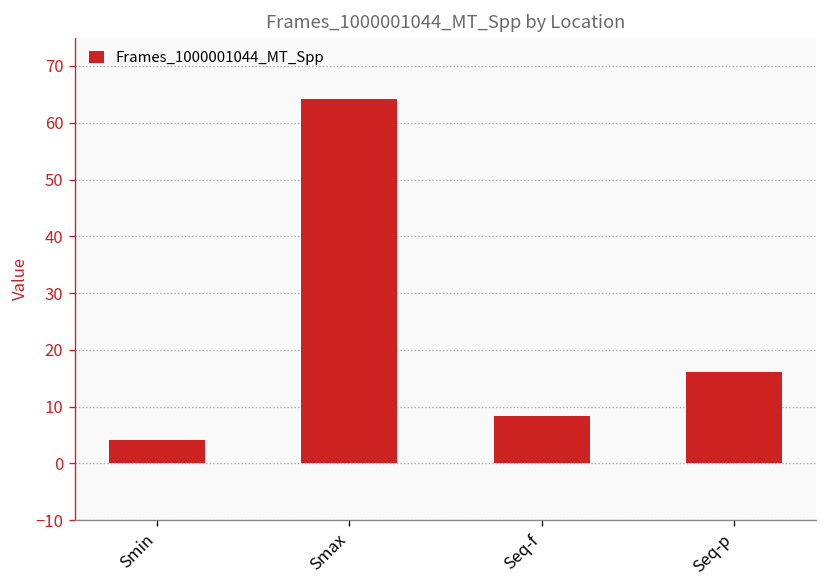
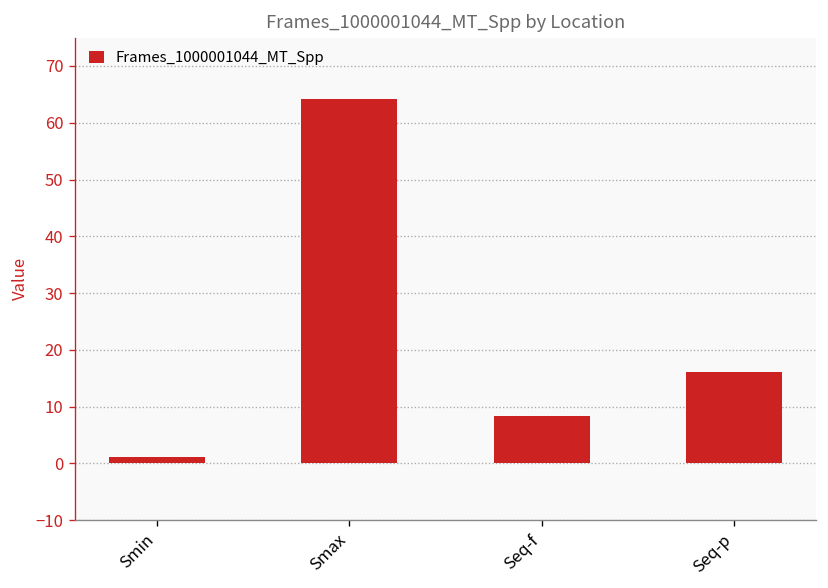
Smin: 4 -> 1
